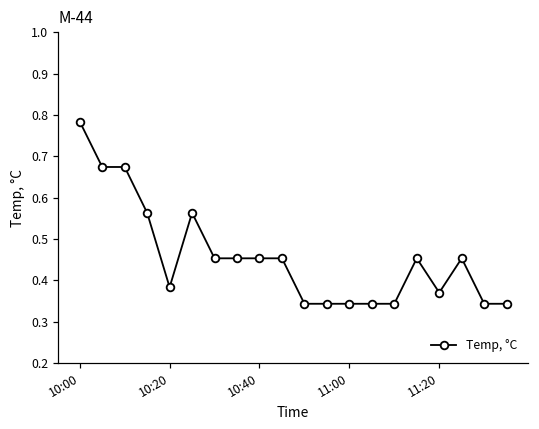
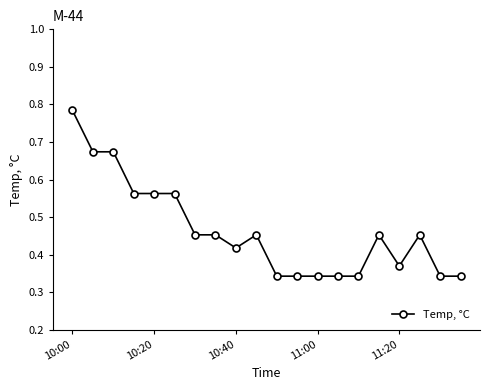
10:20: 0.38 -> 0.56
10:40: 0.45 -> 0.42
